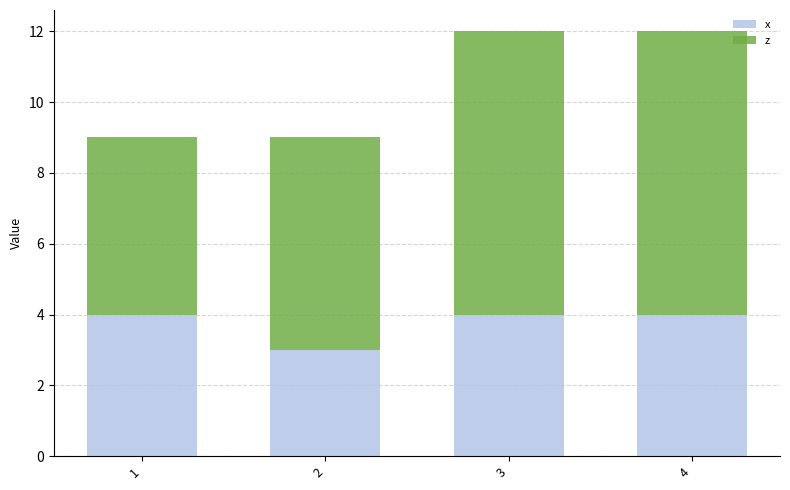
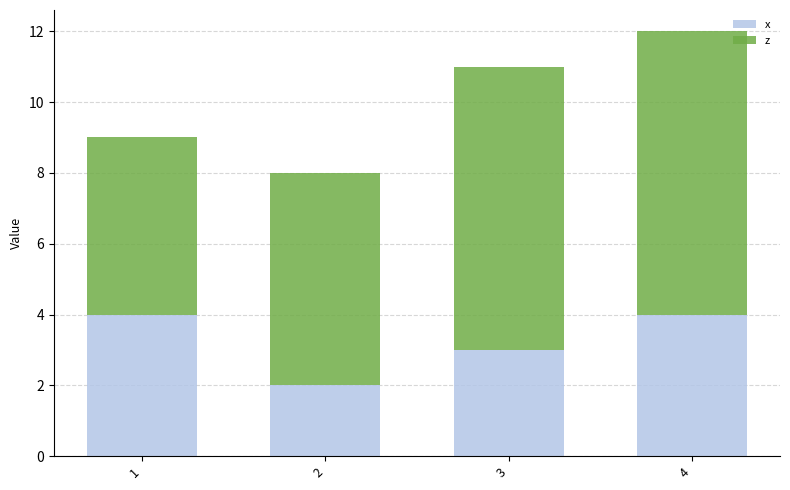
x, 2: 3 -> 2
x, 3: 4 -> 3
